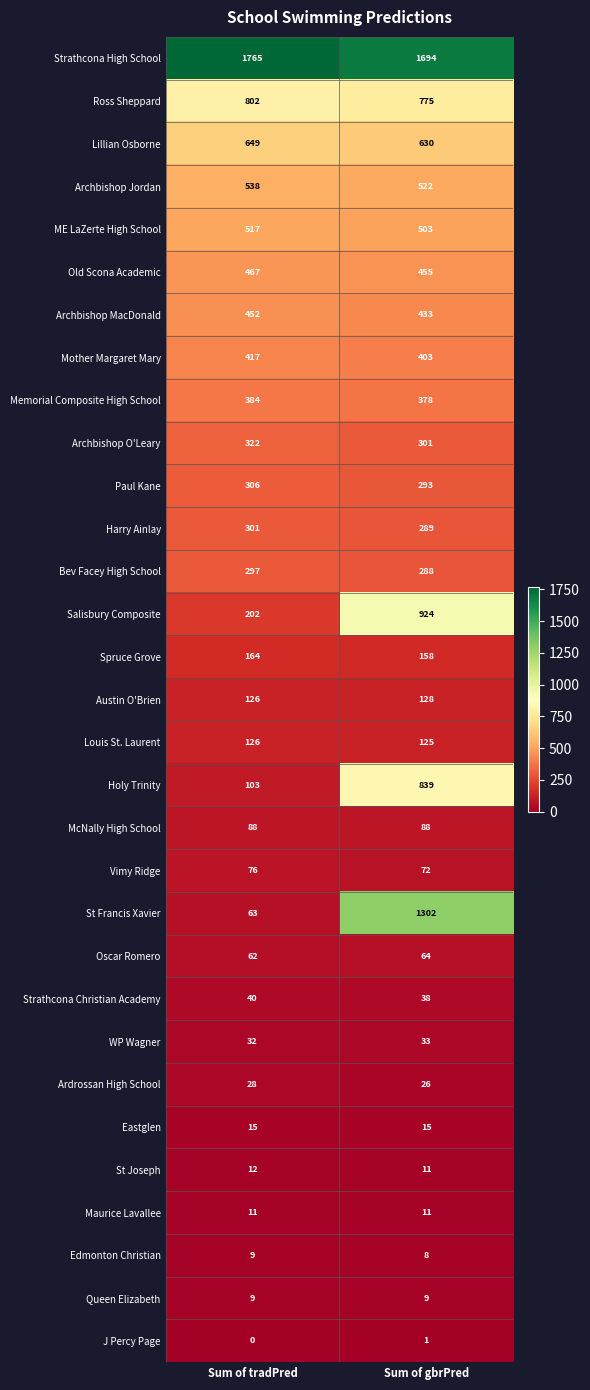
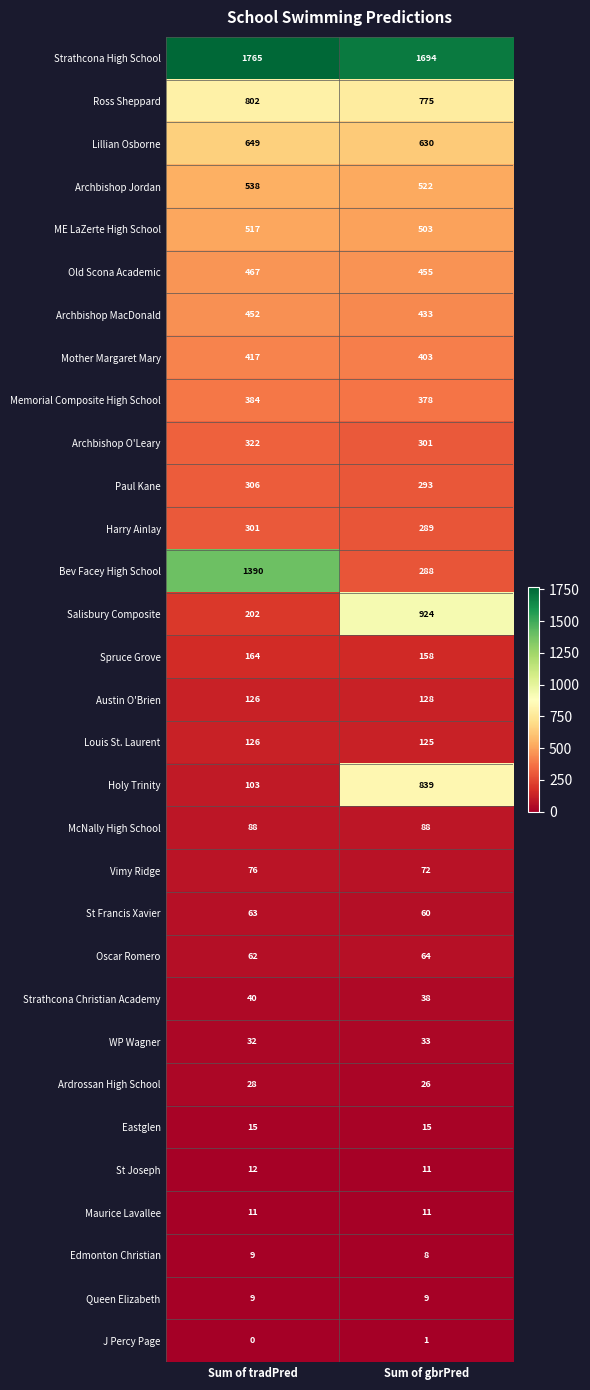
Bev Facey High School, Sum of tradPred: 297 -> 1390
St Francis Xavier, Sum of gbrPred: 1302 -> 60
